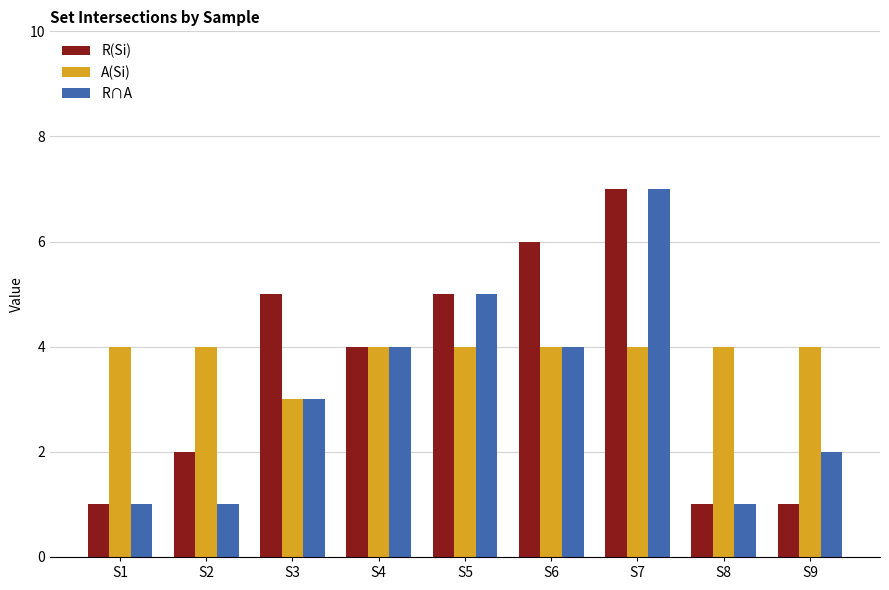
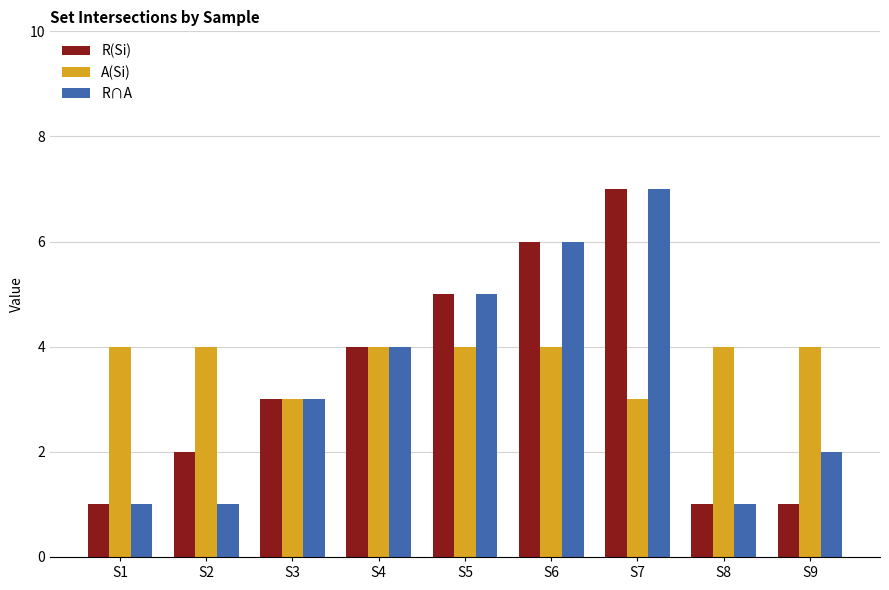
R(Si), S3: 5 -> 3
R∩A, S6: 4 -> 6
A(Si), S7: 4 -> 3
